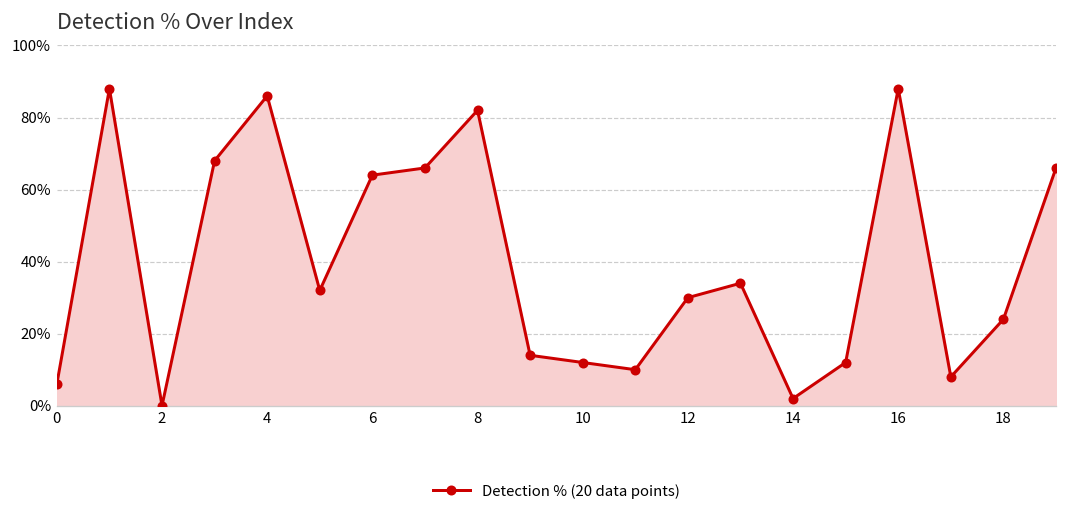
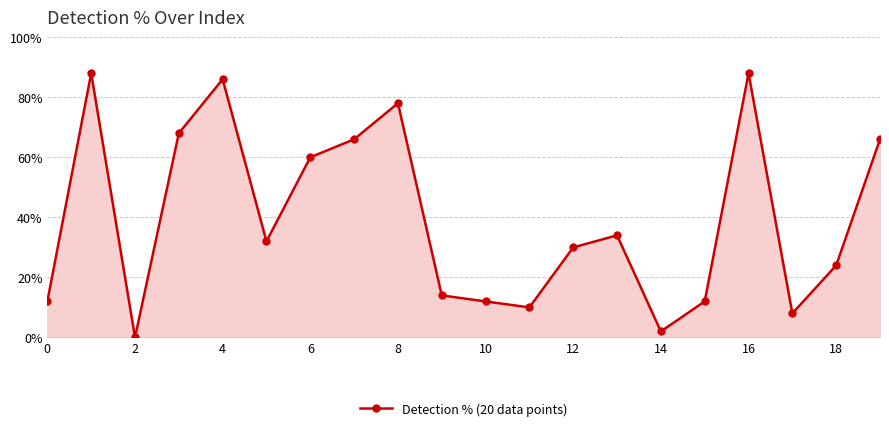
0: 6% -> 12%
6: 64% -> 60%
8: 82% -> 78%
